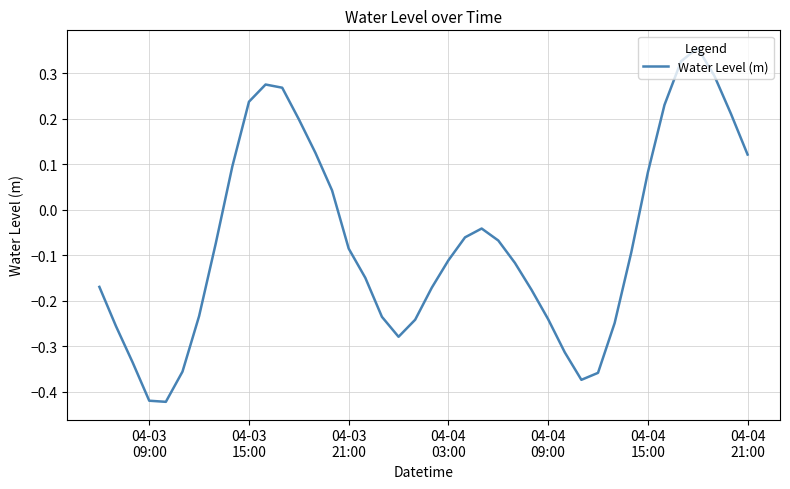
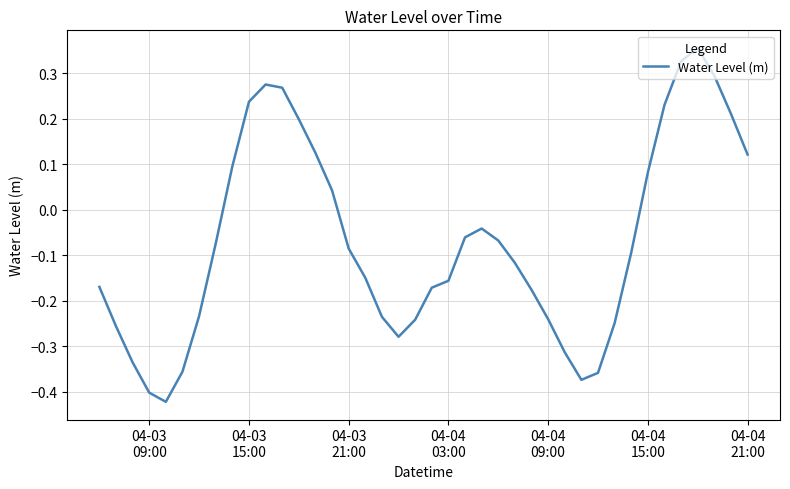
04-03 09:00: -0.42 -> -0.40
04-04 03:00: -0.11 -> -0.16
